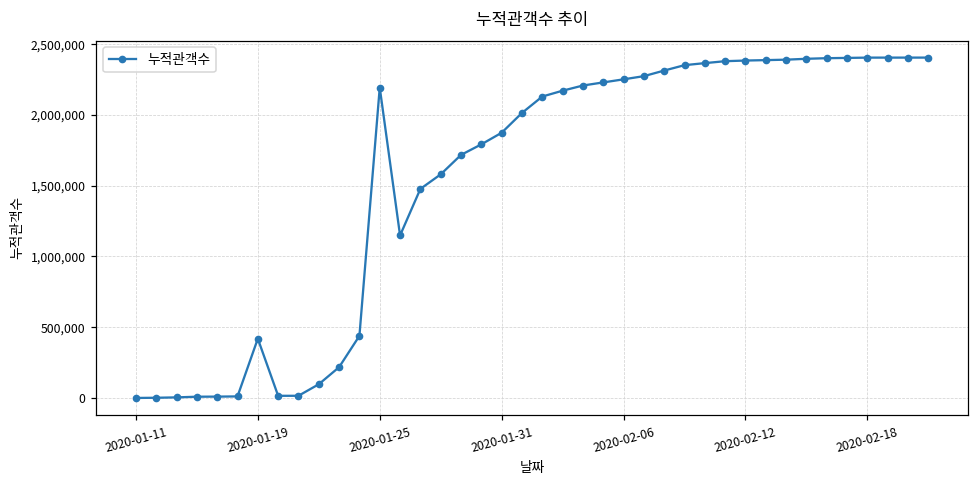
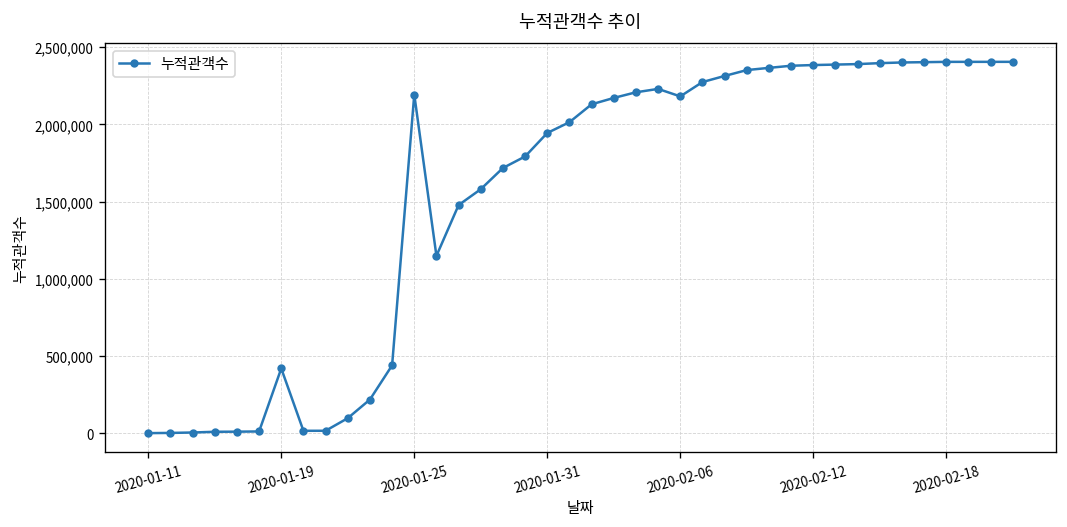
2020-01-31: 1,870,000 -> 1,940,000
2020-02-06: 2,250,000 -> 2,180,000
